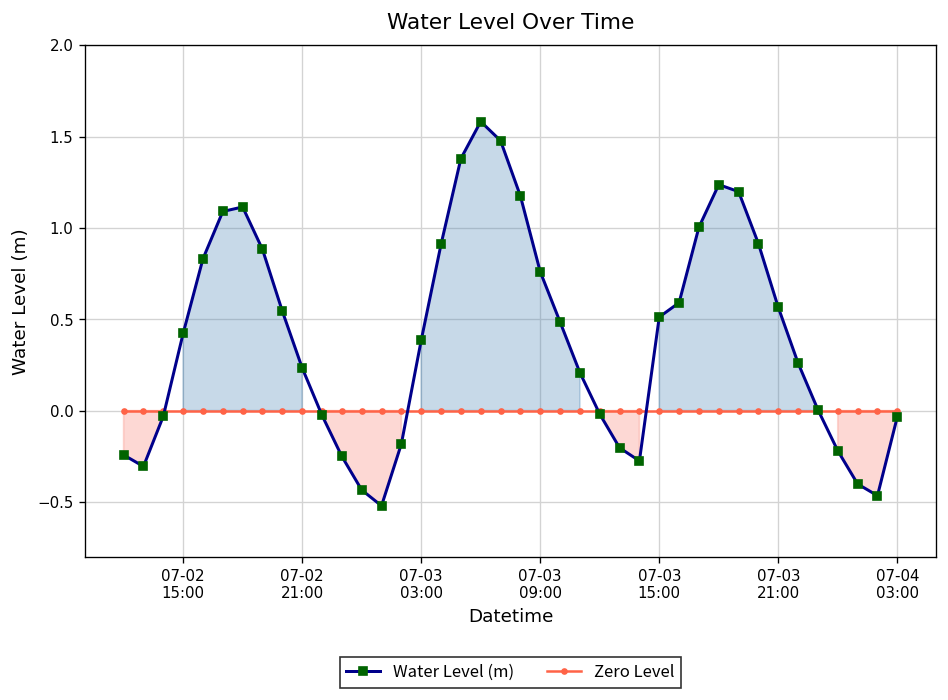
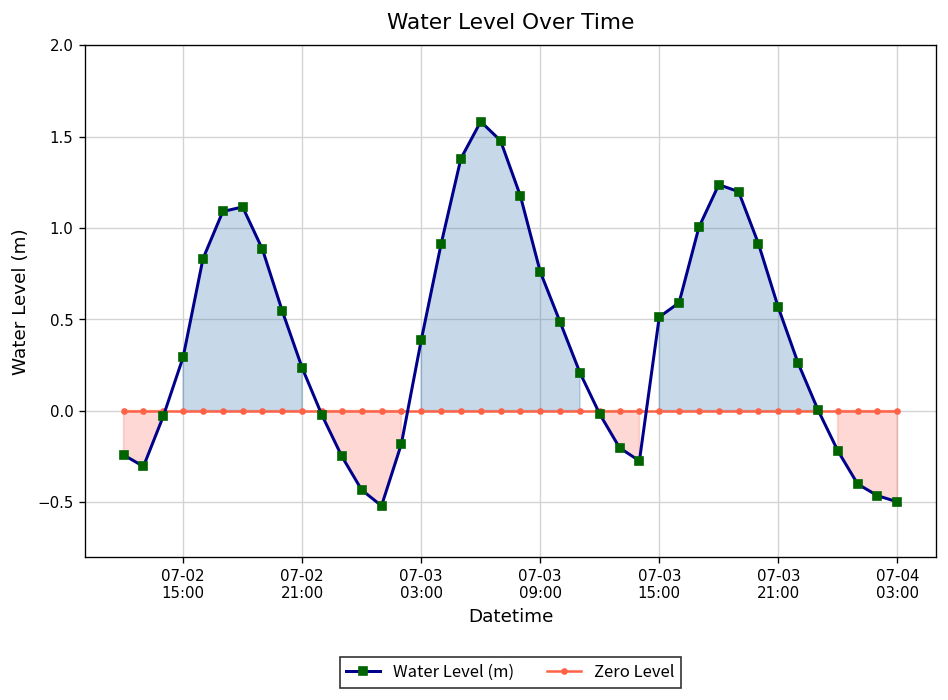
Water Level (m), 07-02 15:00: 0.42 -> 0.29
Water Level (m), 07-04 03:00: -0.03 -> -0.50
